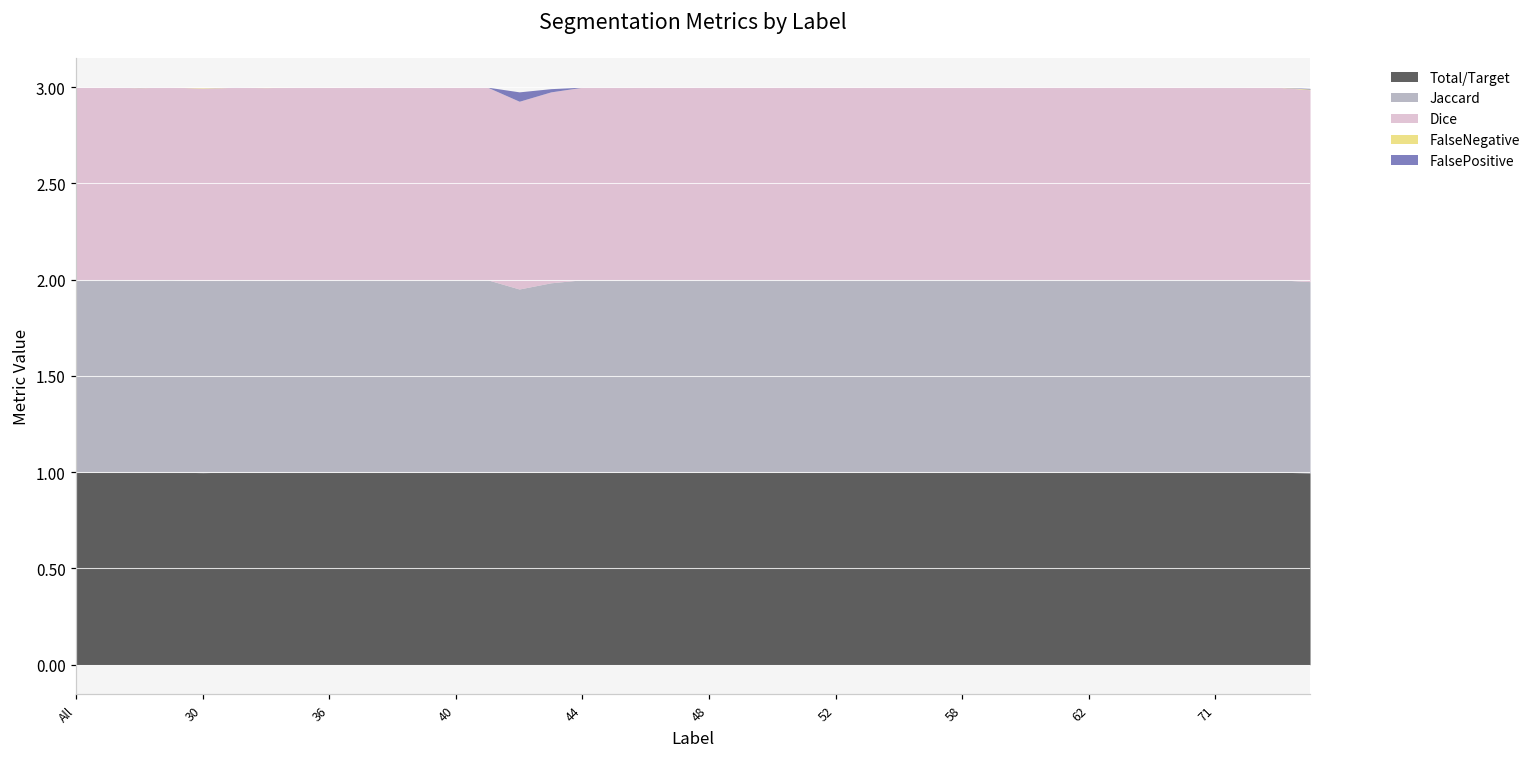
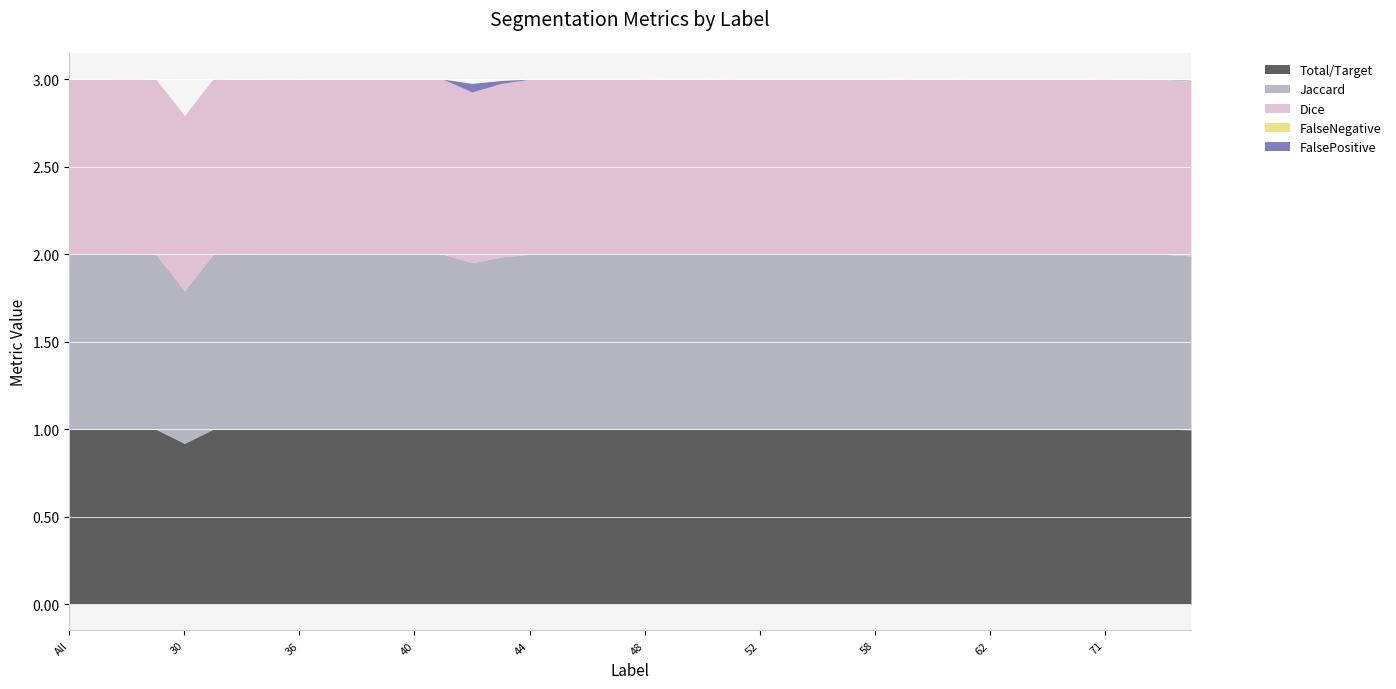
Total/Target, 30: 1.00 -> 0.92
Jaccard, 30: 1.00 -> 0.87
